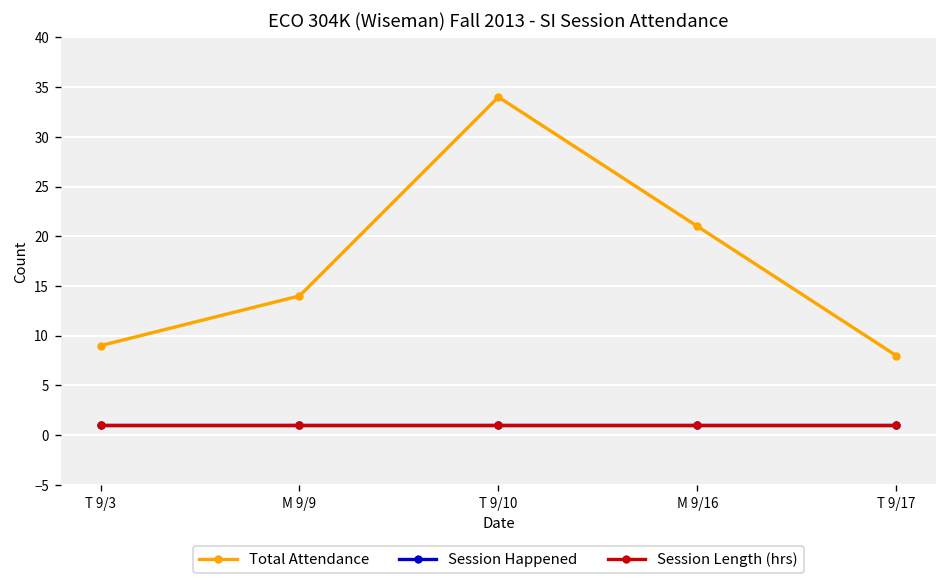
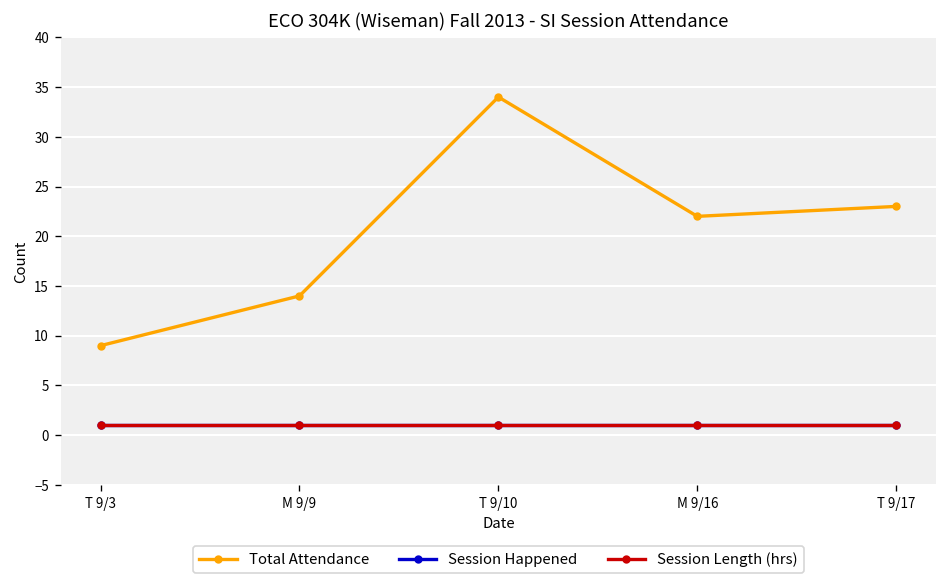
Total Attendance, M 9/16: 21 -> 22
Total Attendance, T 9/17: 8 -> 23
